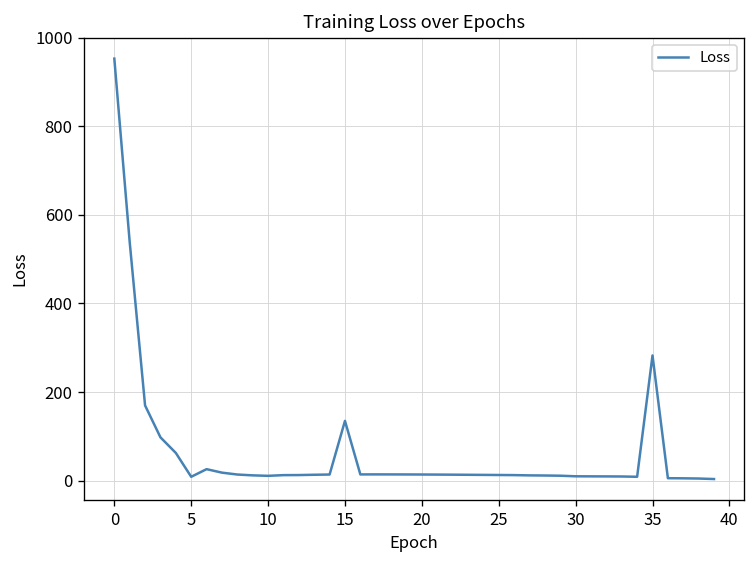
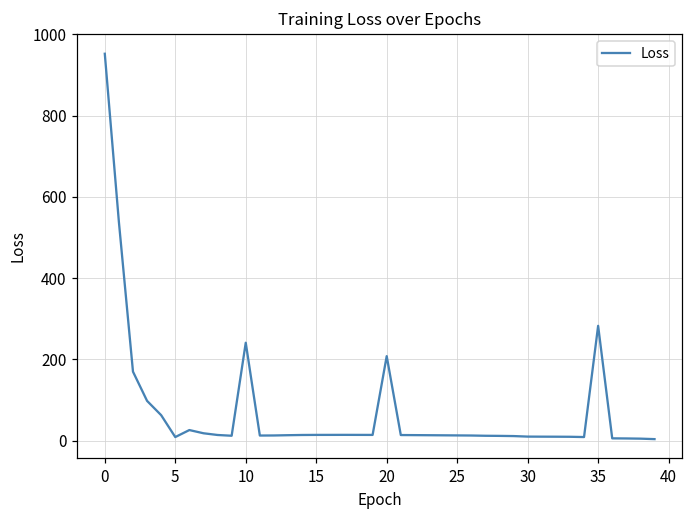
10: 10 -> 240
15: 130 -> 10
20: 10 -> 210
